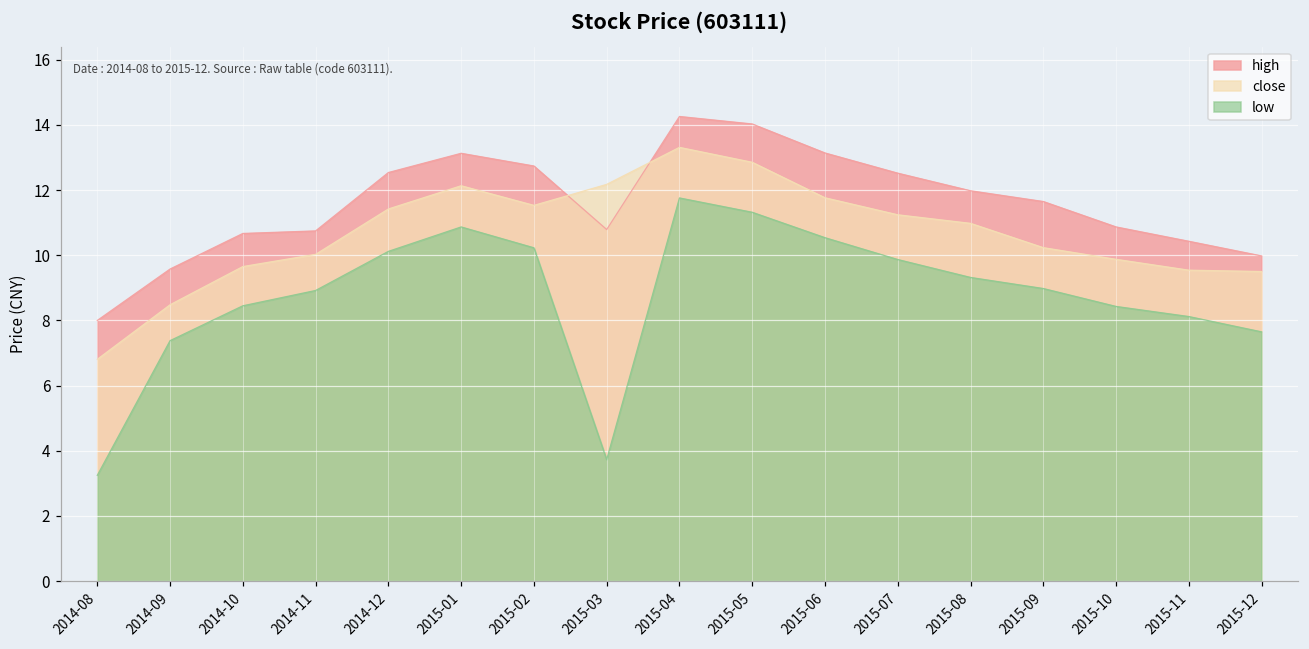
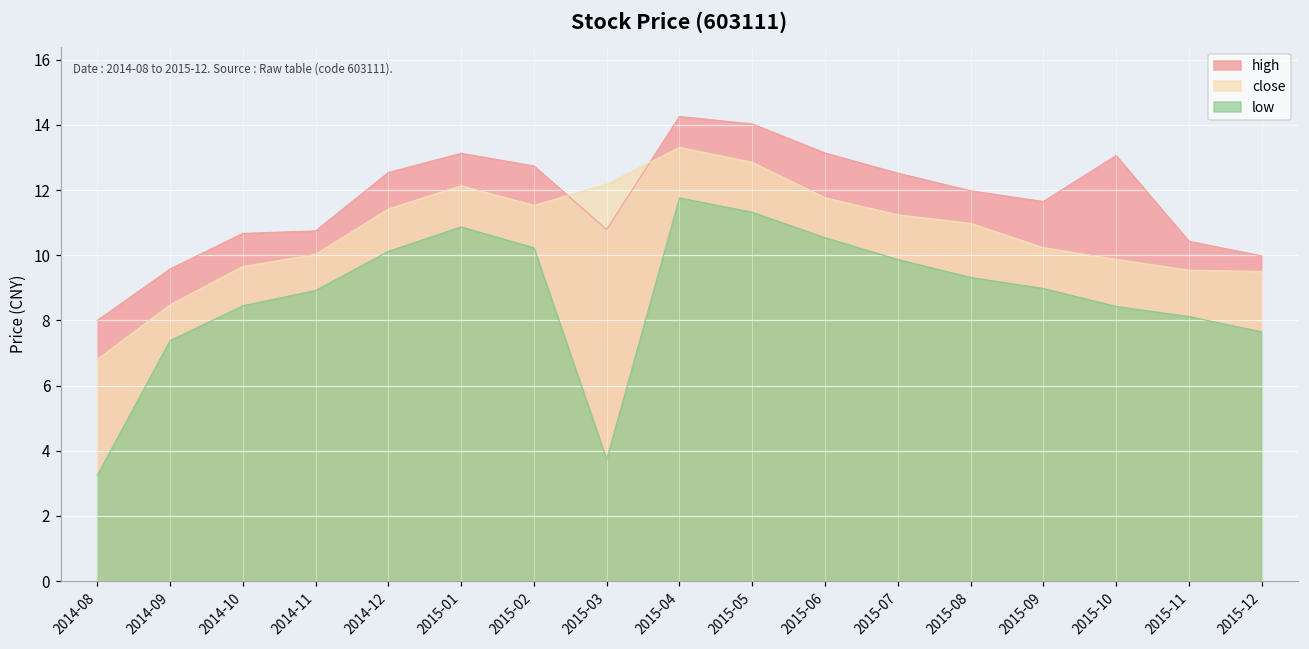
high, 2015-10: 10.9 -> 13.1
